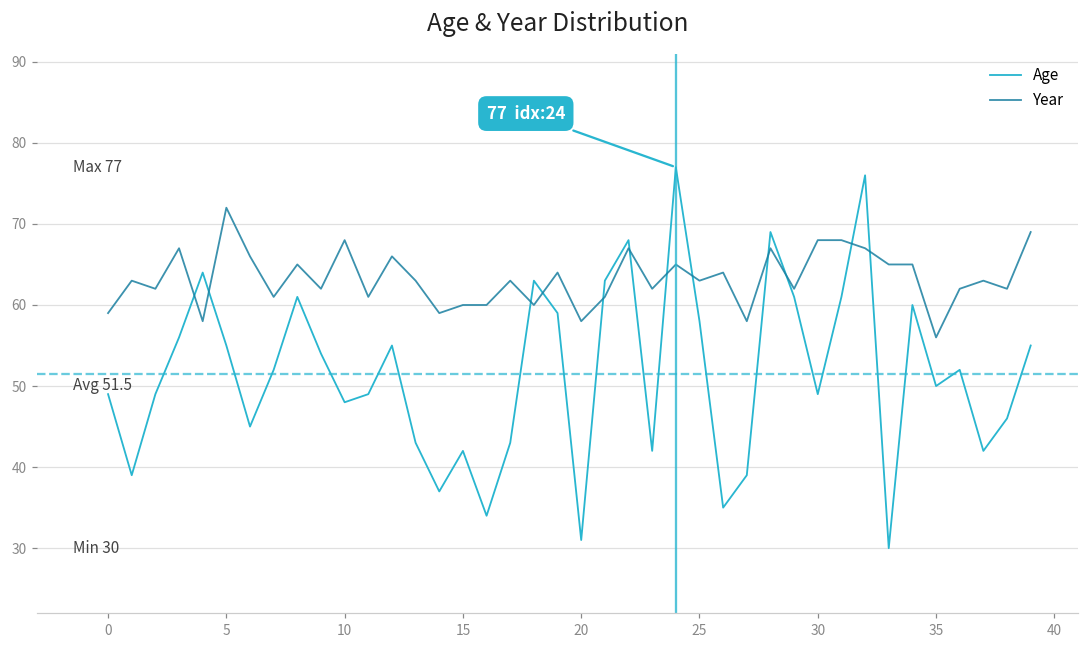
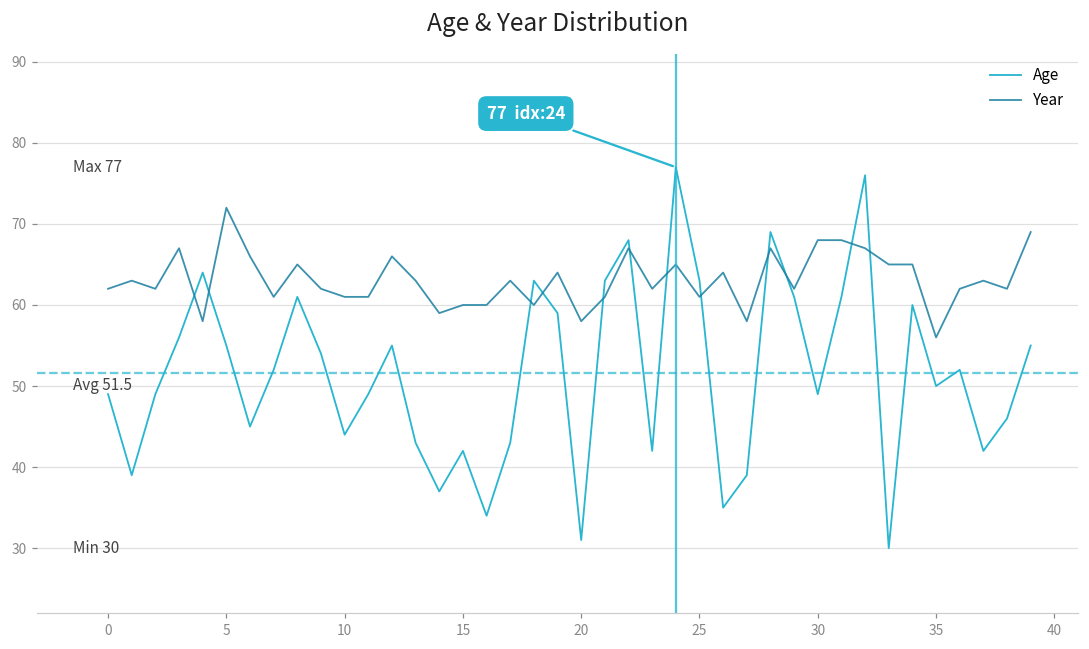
Year, 0: 59 -> 62
Age, 10: 48 -> 44
Year, 10: 68 -> 61
Age, 25: 58 -> 63
Year, 25: 63 -> 61
